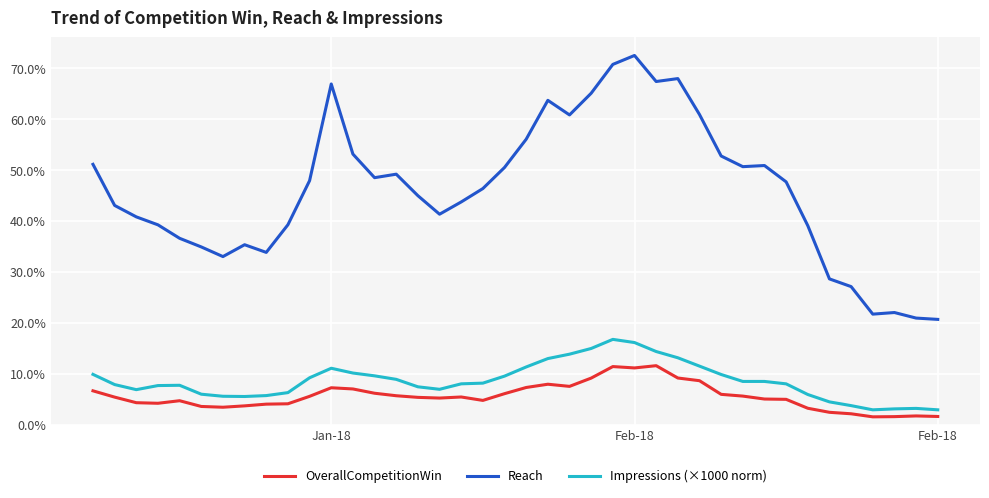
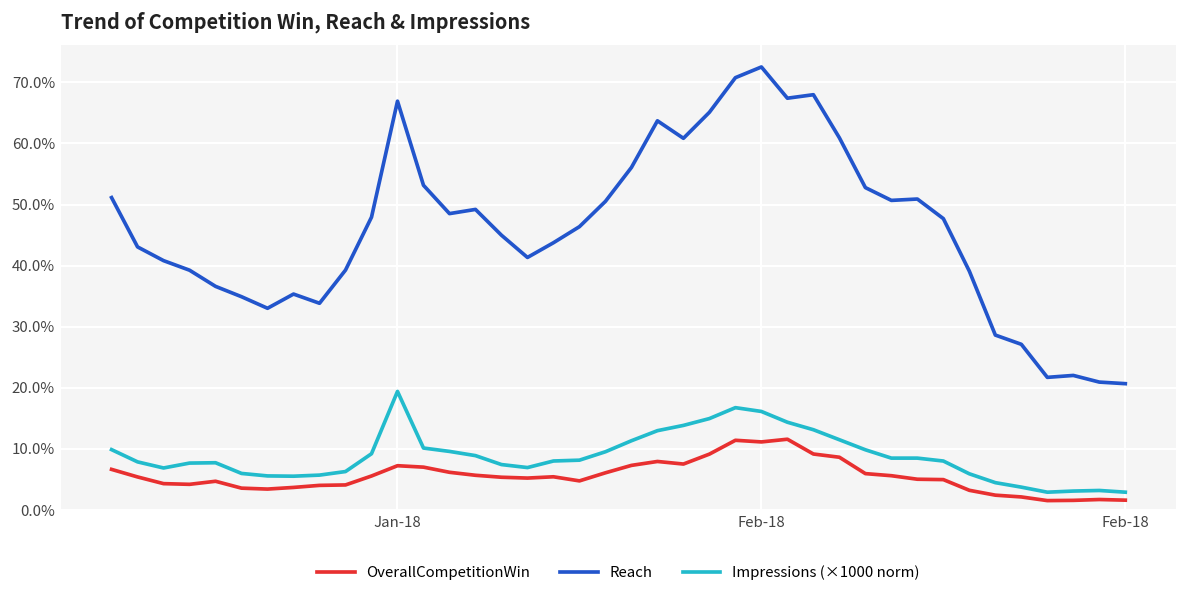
Impressions (×1000 norm), Jan-18: 11% -> 19%
